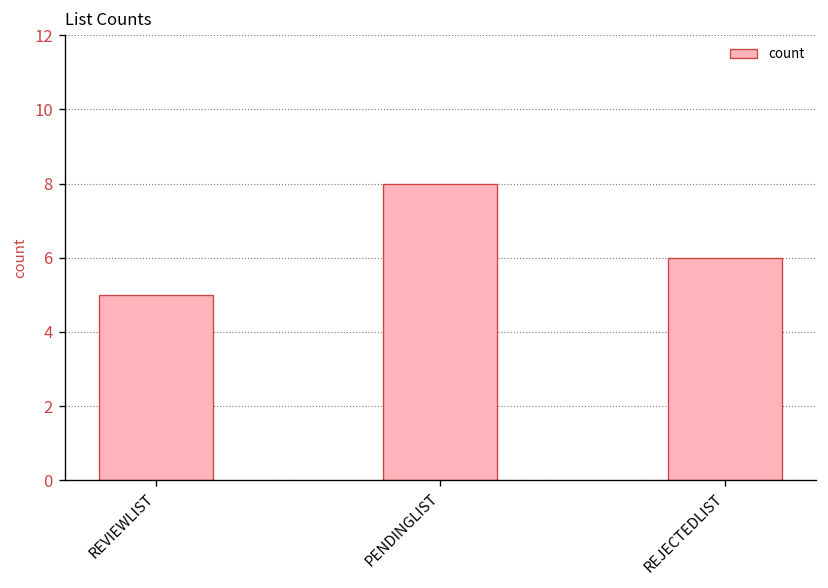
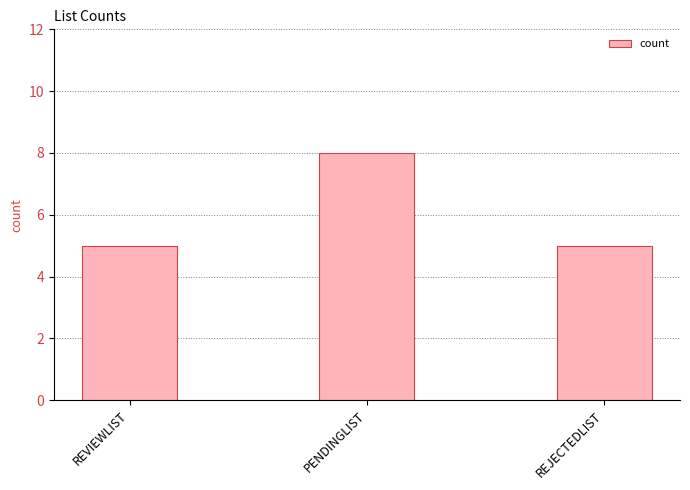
REJECTEDLIST: 6 -> 5
